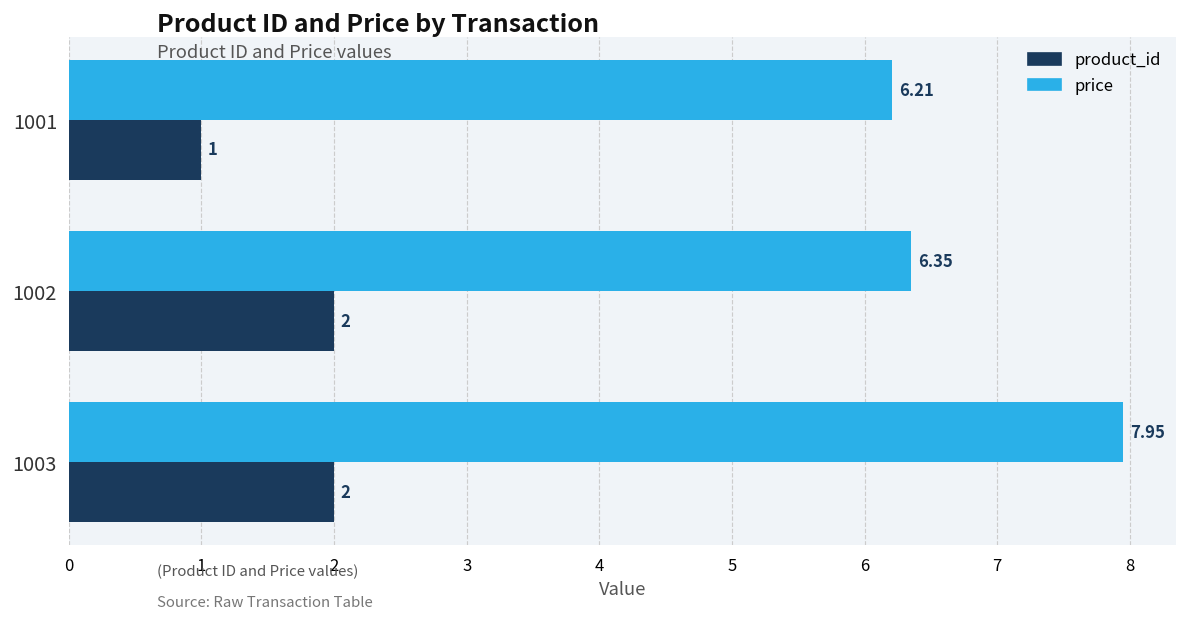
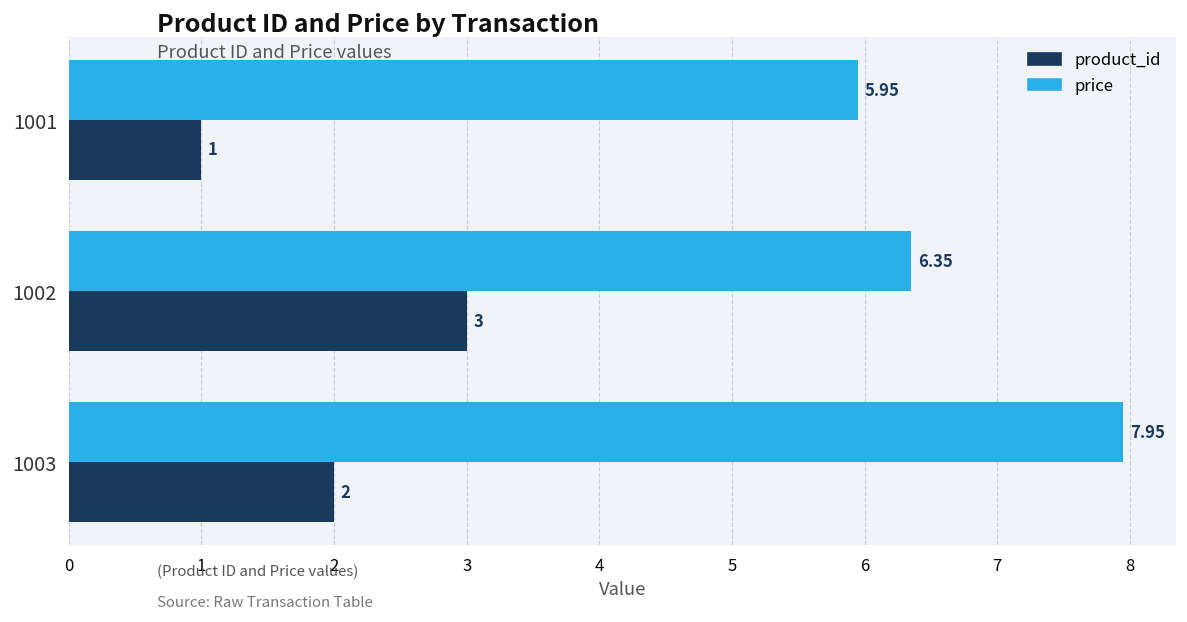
price, 1001: 6.21 -> 5.95
product_id, 1002: 2 -> 3
